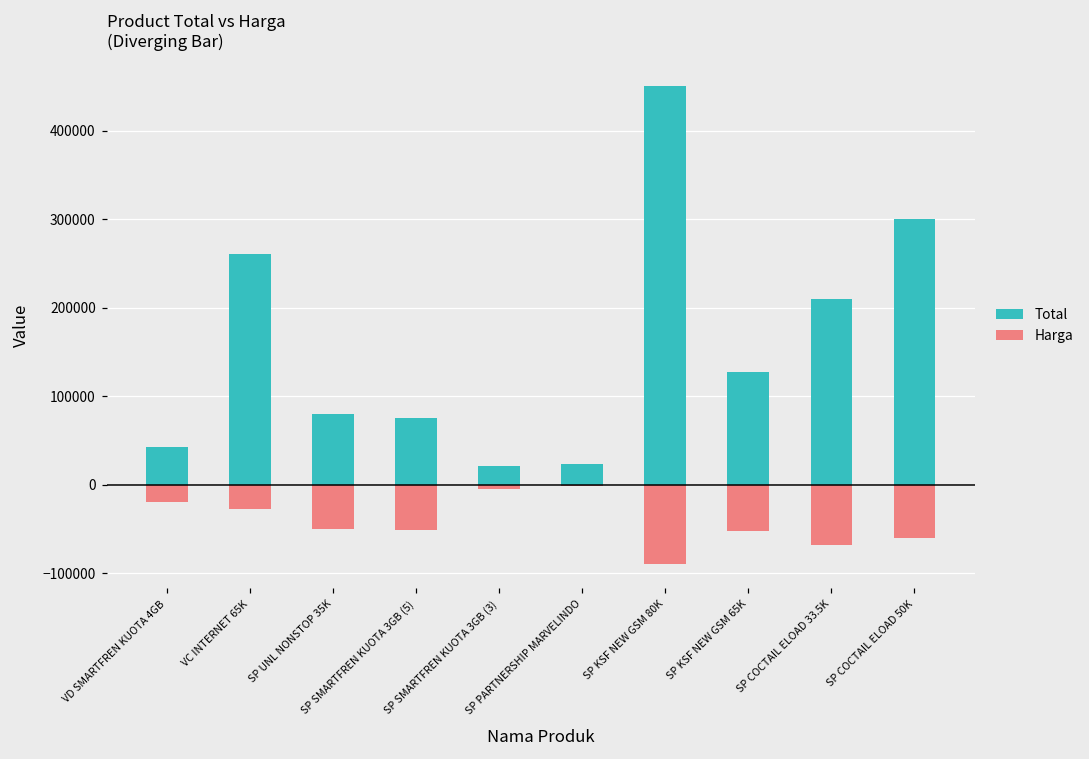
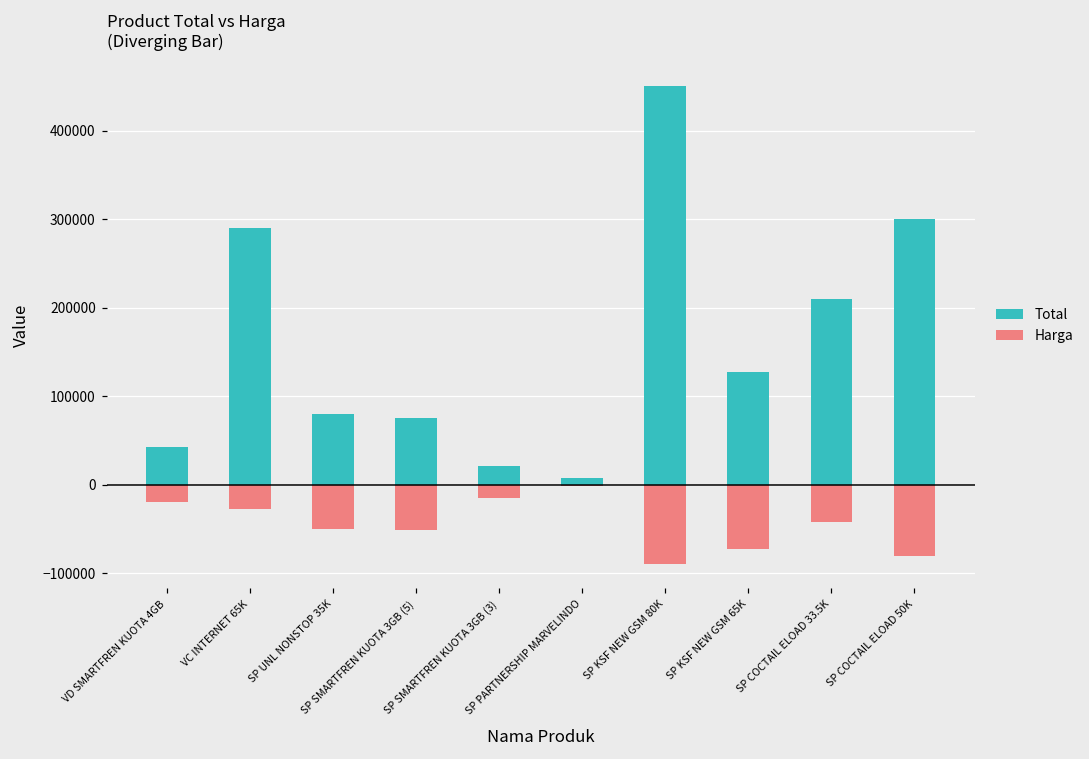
Total, VC INTERNET 65K: 260000 -> 290000
Harga, SP SMARTFREN KUOTA 3GB (3): -10000 -> -20000
Total, SP PARTNERSHIP MARVELINDO: 20000 -> 10000
Harga, SP KSF NEW GSM 65K: -50000 -> -70000
Harga, SP COCTAIL ELOAD 33.5K: -70000 -> -40000
Harga, SP COCTAIL ELOAD 50K: -60000 -> -80000
